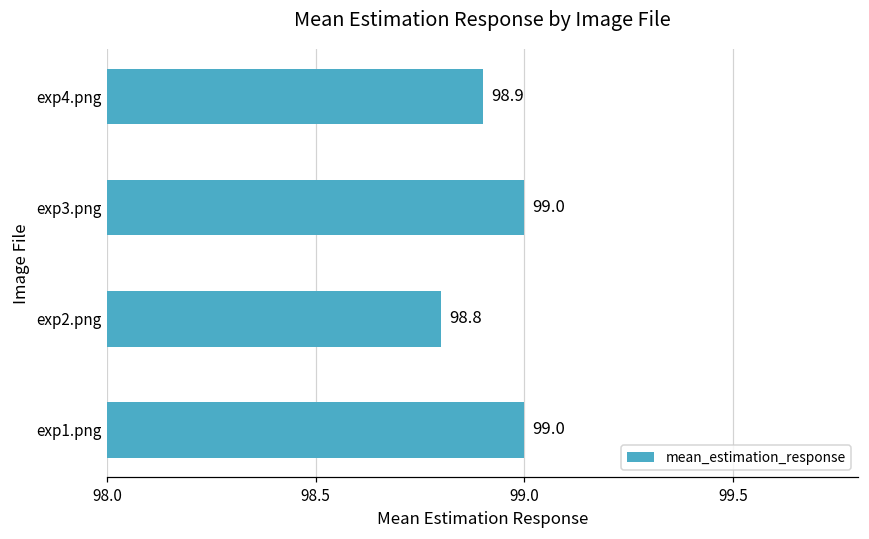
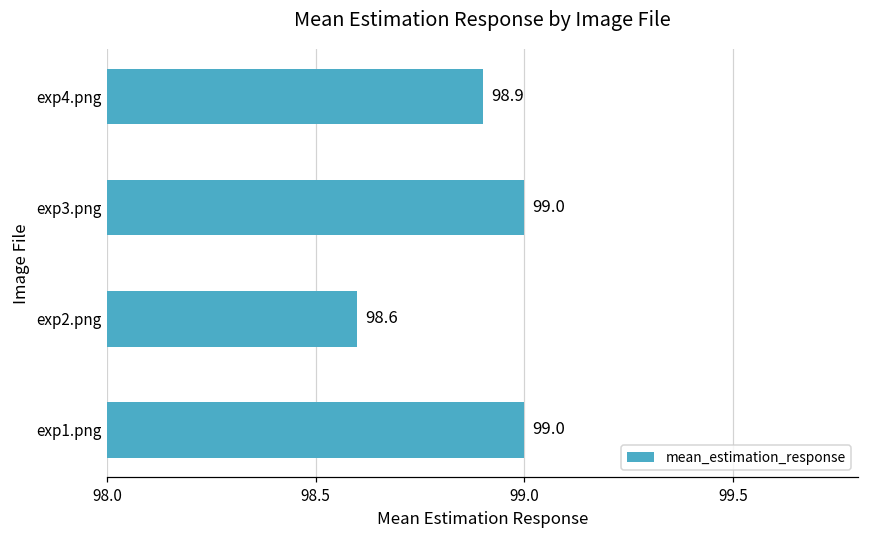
exp2.png: 98.8 -> 98.6
